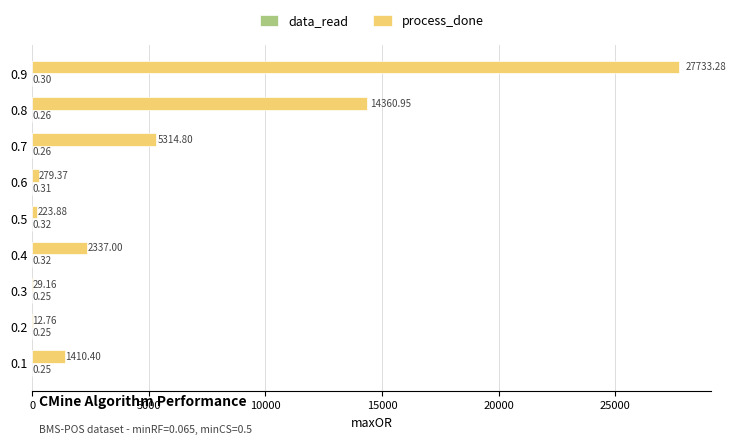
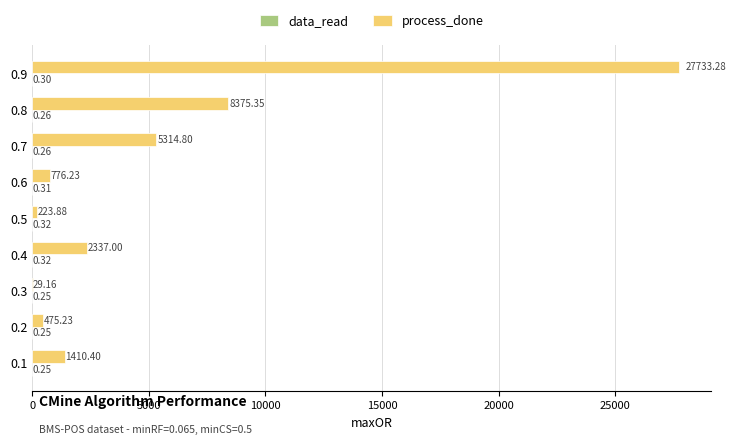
process_done, 0.8: 14360.95 -> 8375.35
process_done, 0.6: 279.37 -> 776.23
process_done, 0.2: 12.76 -> 475.23
